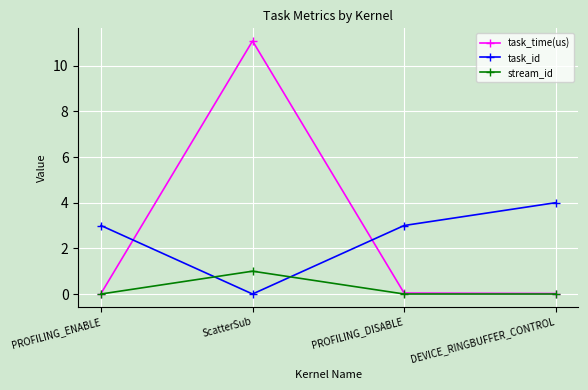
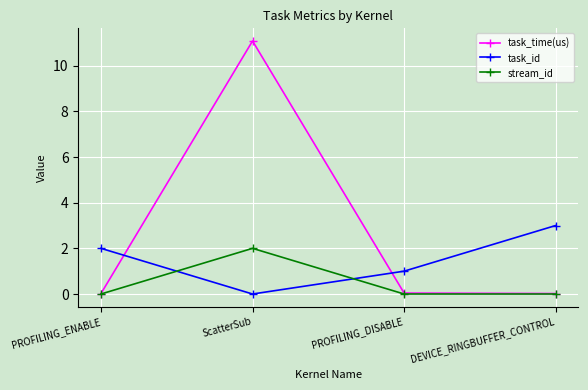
task_id, PROFILING_ENABLE: 3 -> 2
stream_id, ScatterSub: 1 -> 2
task_id, PROFILING_DISABLE: 3 -> 1
task_id, DEVICE_RINGBUFFER_CONTROL: 4 -> 3
